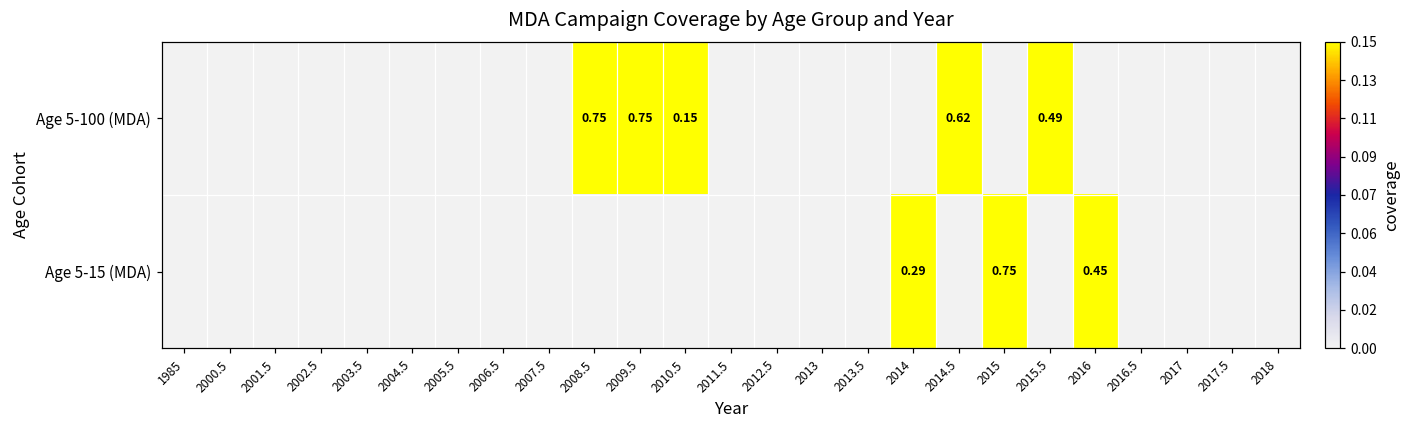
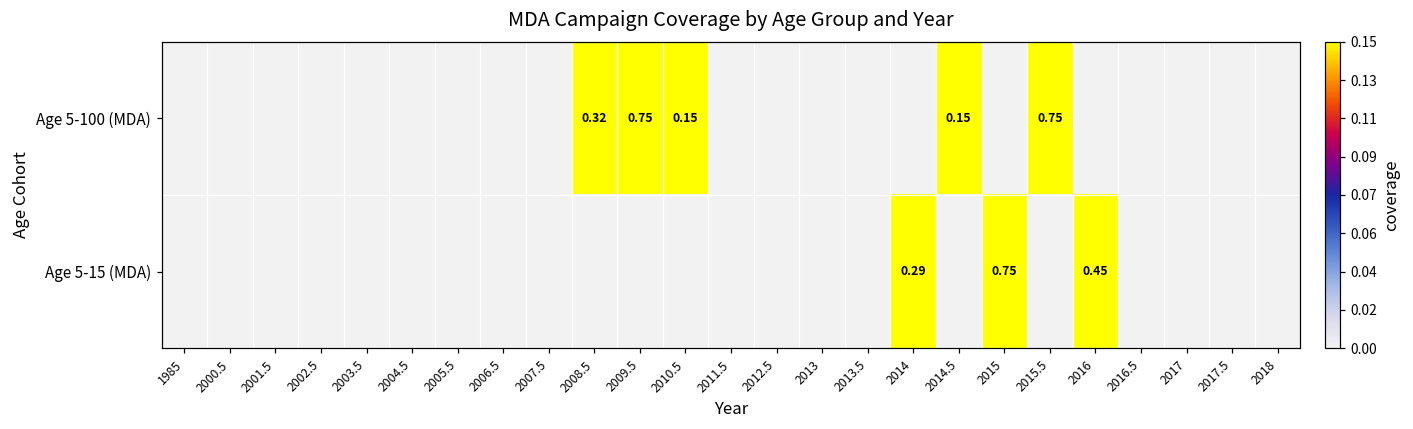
Age 5-100 (MDA), 2008.5: 0.75 -> 0.32
Age 5-100 (MDA), 2014.5: 0.62 -> 0.15
Age 5-100 (MDA), 2015.5: 0.49 -> 0.75
